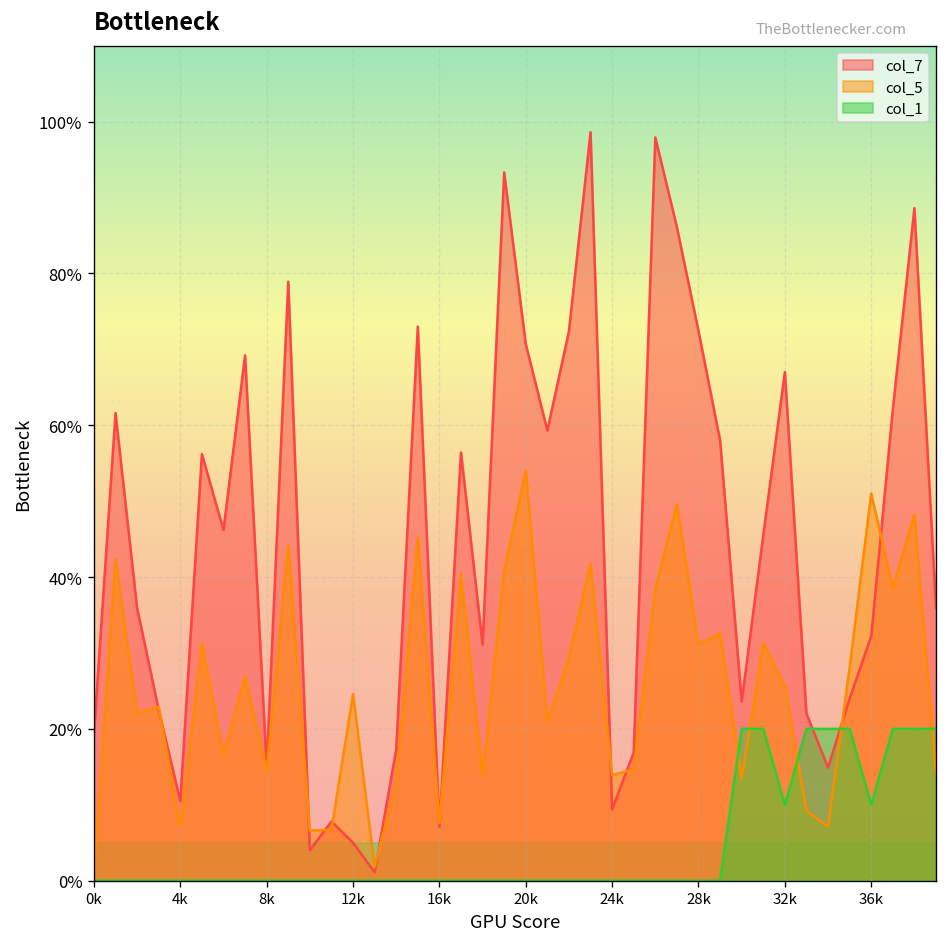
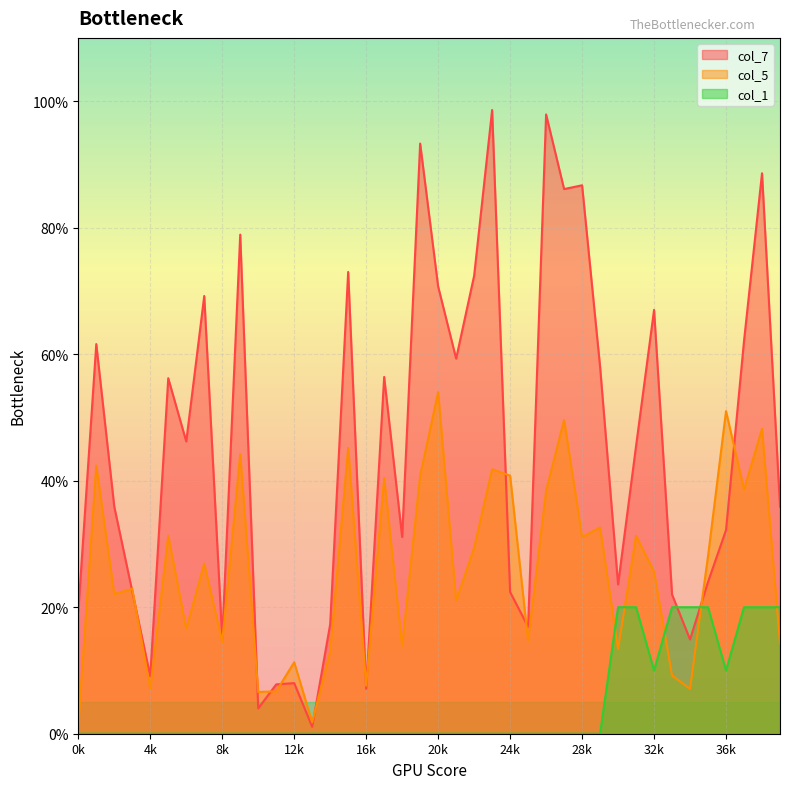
col_7, 4k: 11% -> 9%
col_7, 12k: 5% -> 8%
col_5, 12k: 25% -> 11%
col_7, 24k: 9% -> 22%
col_5, 24k: 14% -> 41%
col_7, 28k: 72% -> 87%
